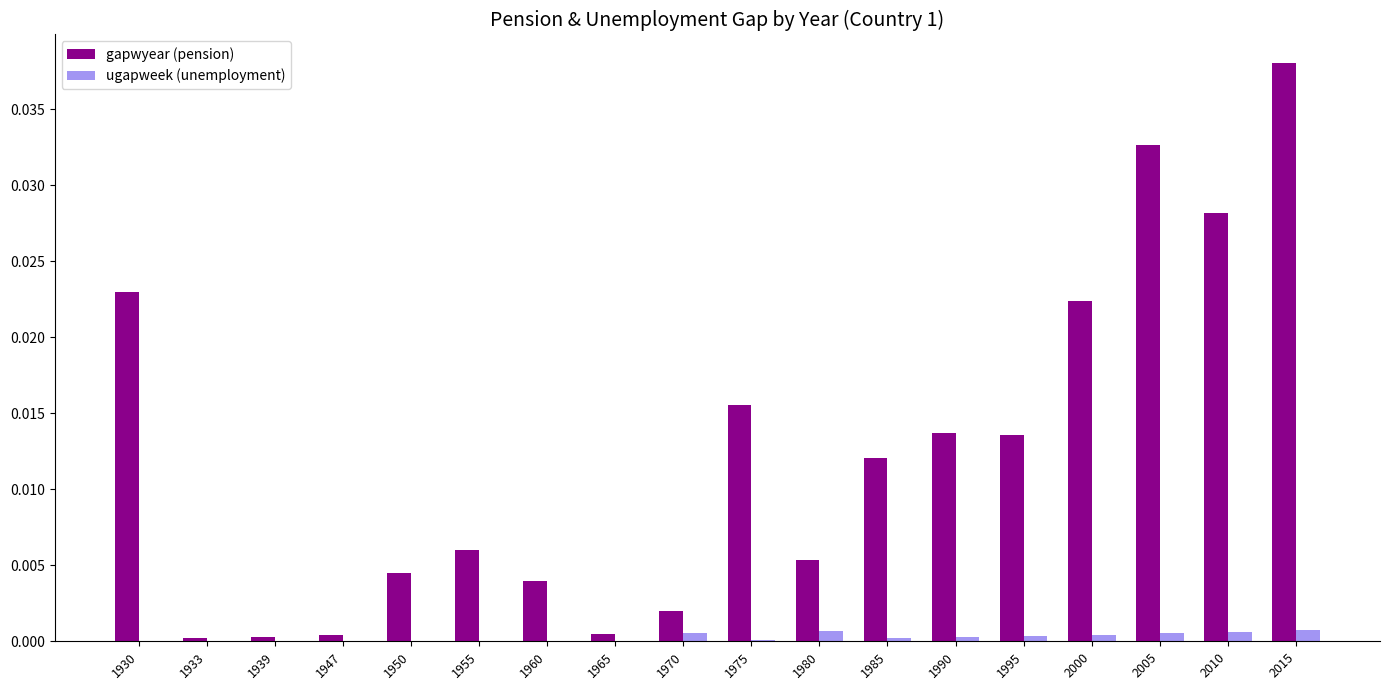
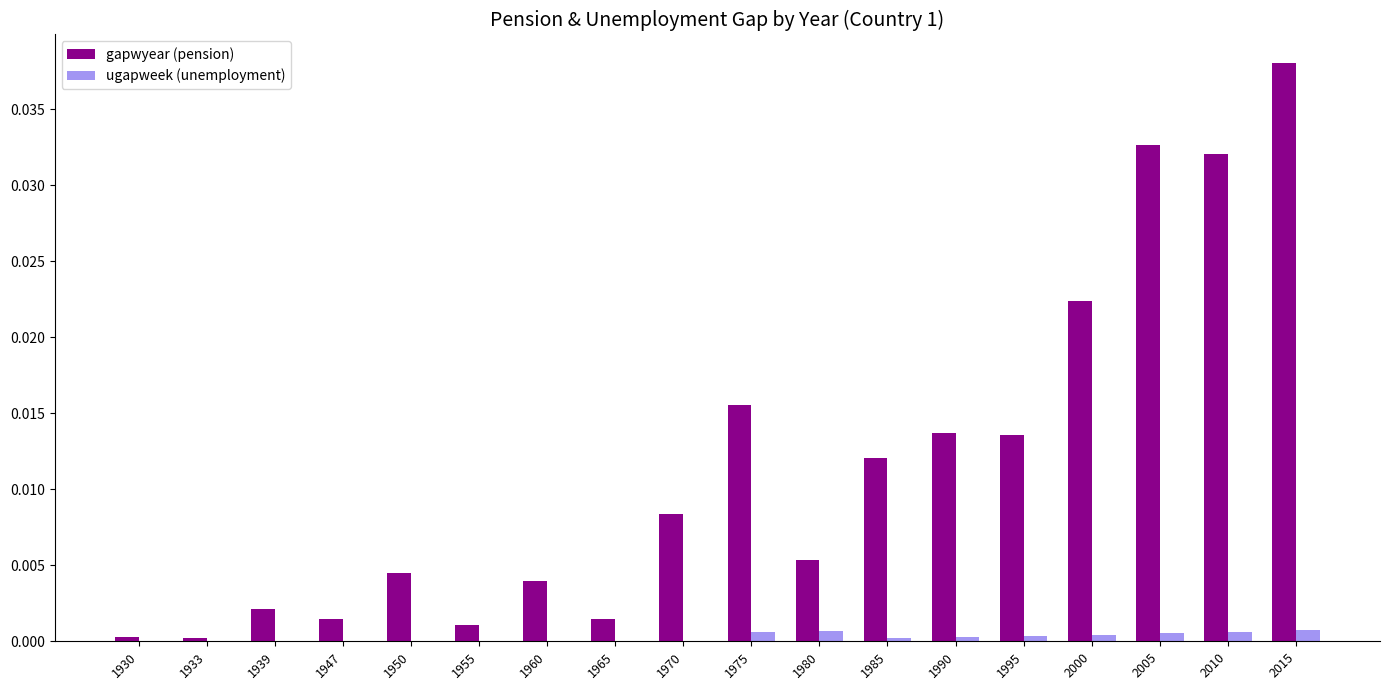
gapwyear (pension), 1930: 0.0230 -> 0.0003
gapwyear (pension), 1939: 0.0003 -> 0.0022
gapwyear (pension), 1947: 0.0004 -> 0.0015
gapwyear (pension), 1955: 0.0060 -> 0.0010
gapwyear (pension), 1965: 0.0005 -> 0.0015
gapwyear (pension), 1970: 0.0020 -> 0.0084
ugapweek (unemployment), 1970: 0.0006 -> 0.0000
ugapweek (unemployment), 1975: 0.0001 -> 0.0006
gapwyear (pension), 2010: 0.0282 -> 0.0321
